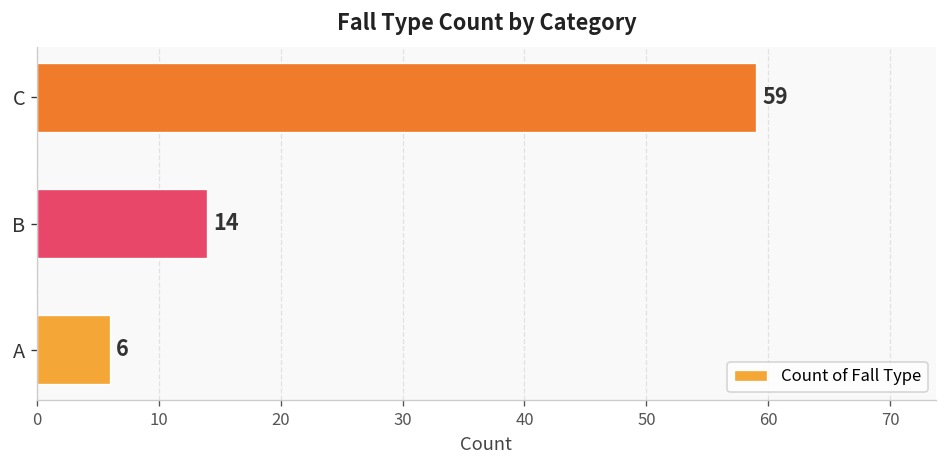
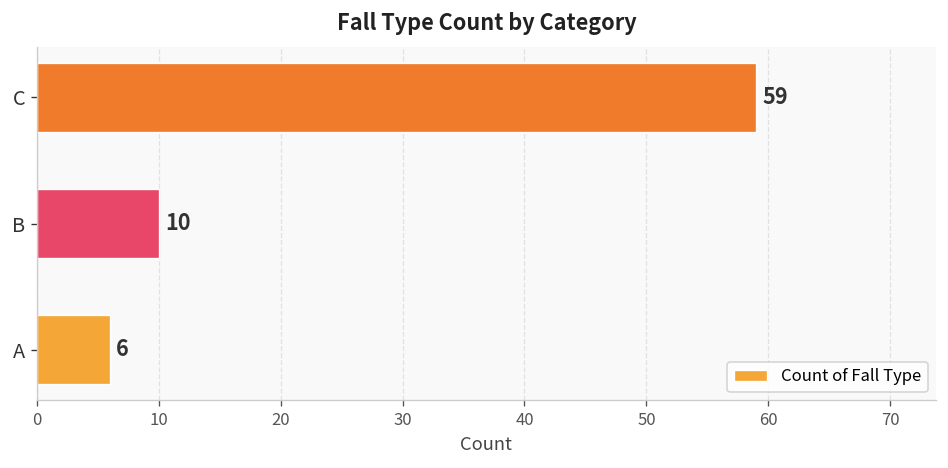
B: 14 -> 10
